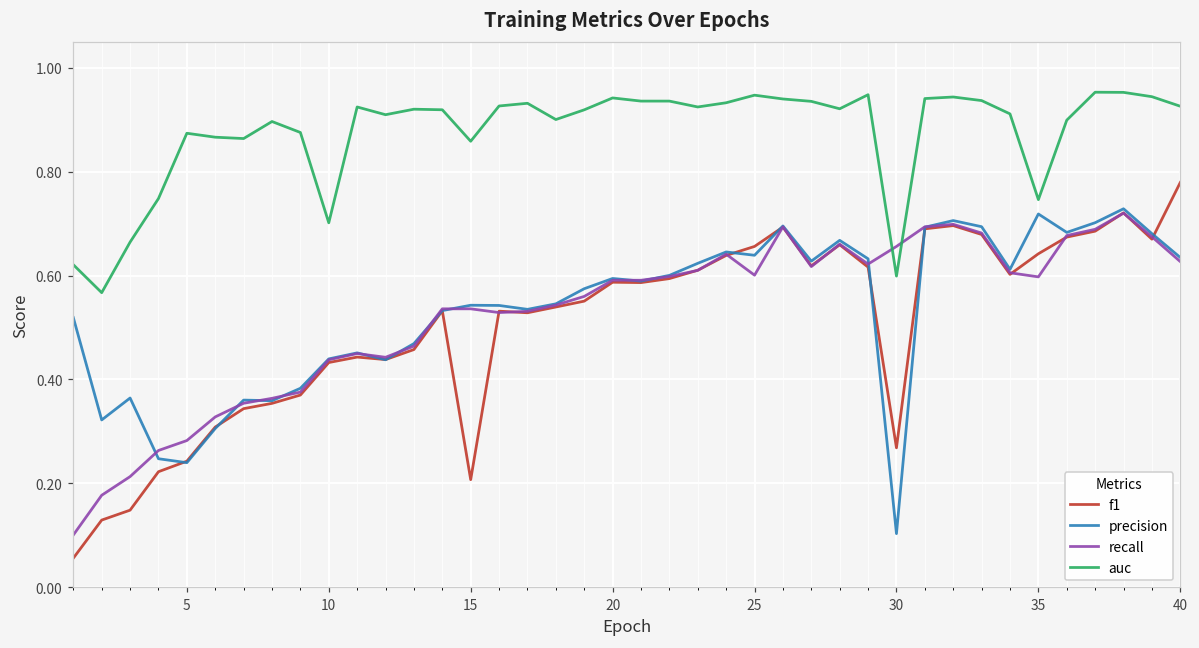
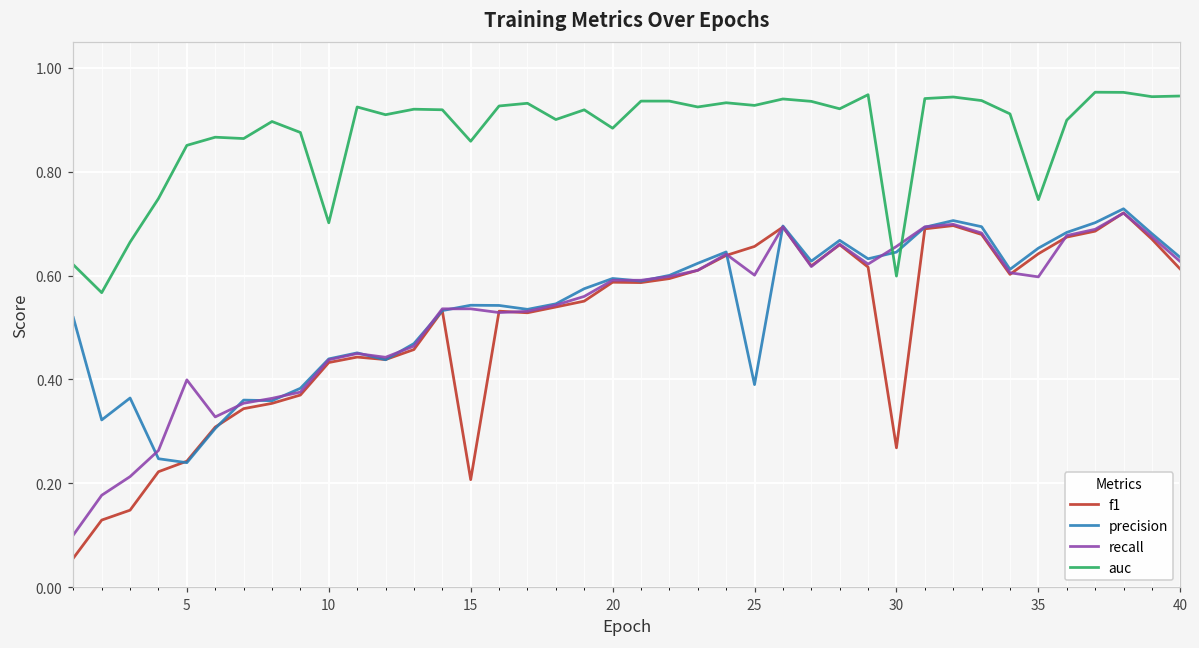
recall, 5: 0.28 -> 0.40
auc, 5: 0.87 -> 0.85
auc, 20: 0.94 -> 0.88
precision, 25: 0.64 -> 0.39
auc, 25: 0.95 -> 0.93
precision, 30: 0.10 -> 0.65
precision, 35: 0.72 -> 0.65
f1, 40: 0.78 -> 0.61
auc, 40: 0.93 -> 0.95
